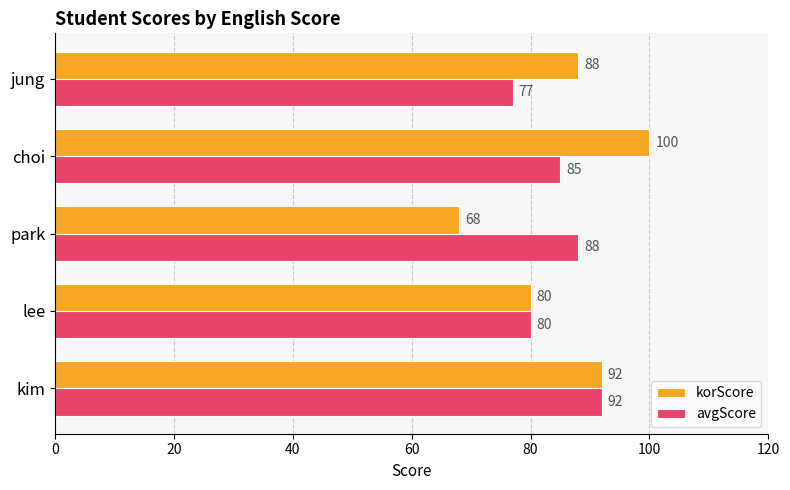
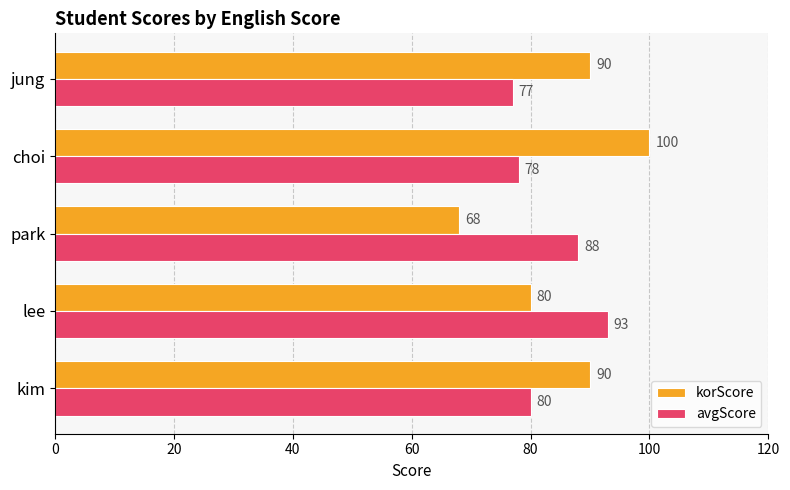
korScore, jung: 88 -> 90
avgScore, choi: 85 -> 78
avgScore, lee: 80 -> 93
korScore, kim: 92 -> 90
avgScore, kim: 92 -> 80
